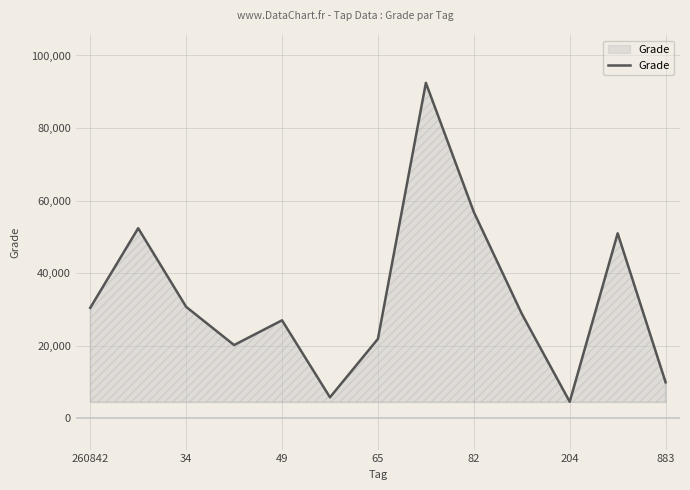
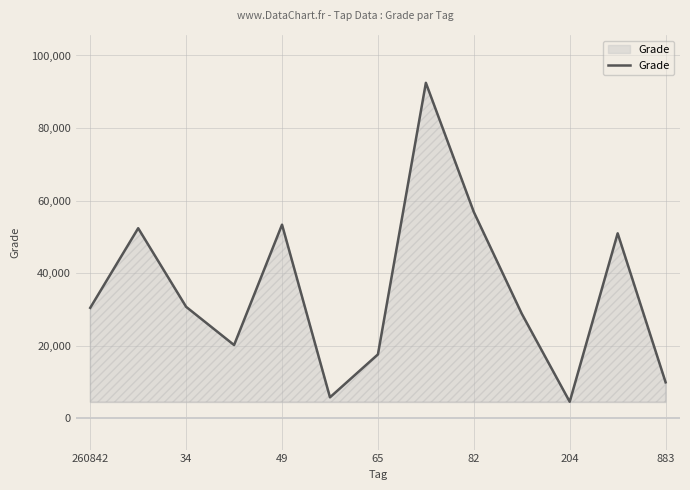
49: 27,000 -> 53,000
65: 22,000 -> 18,000
